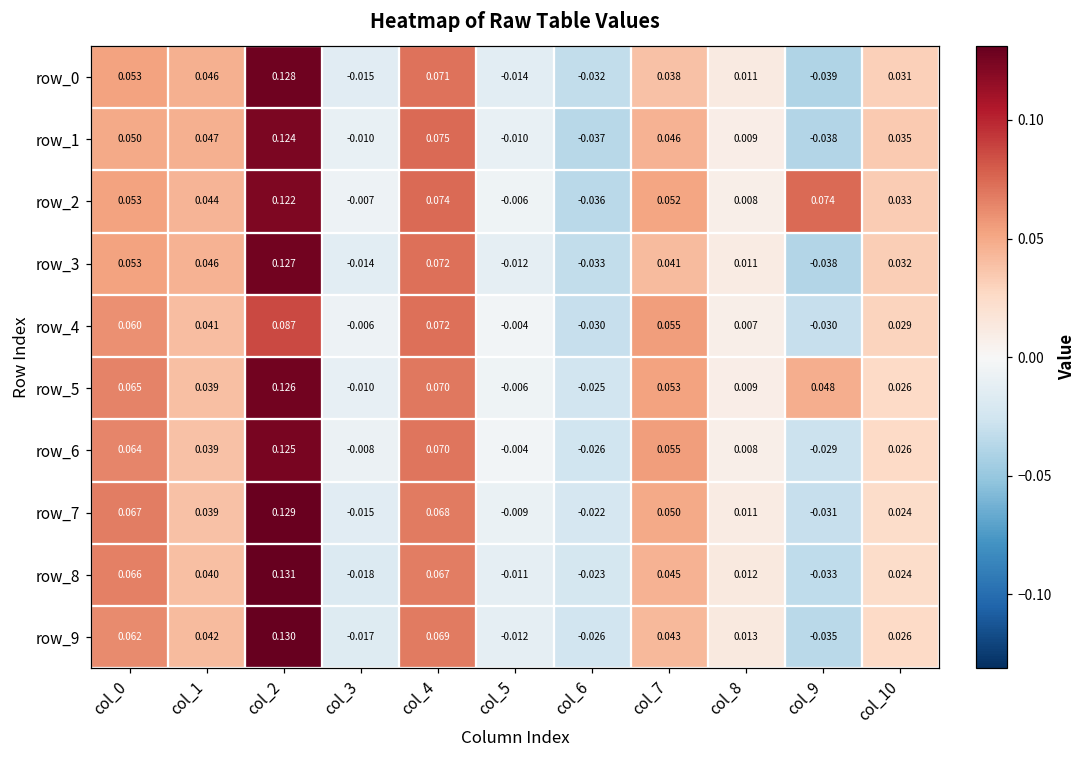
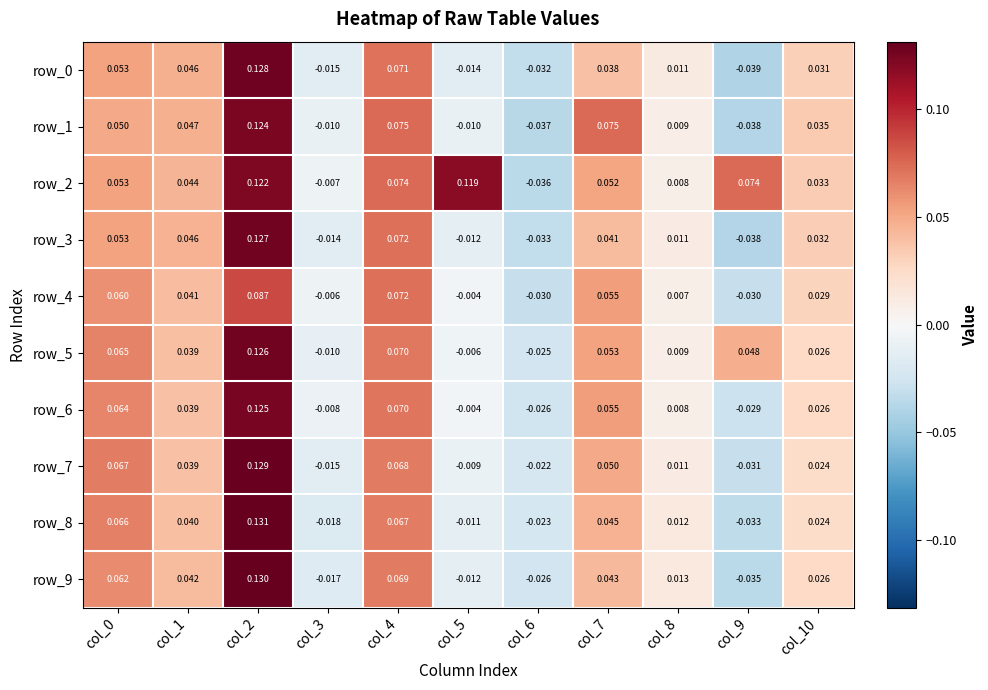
row_1, col_7: 0.046 -> 0.075
row_2, col_5: -0.006 -> 0.119
